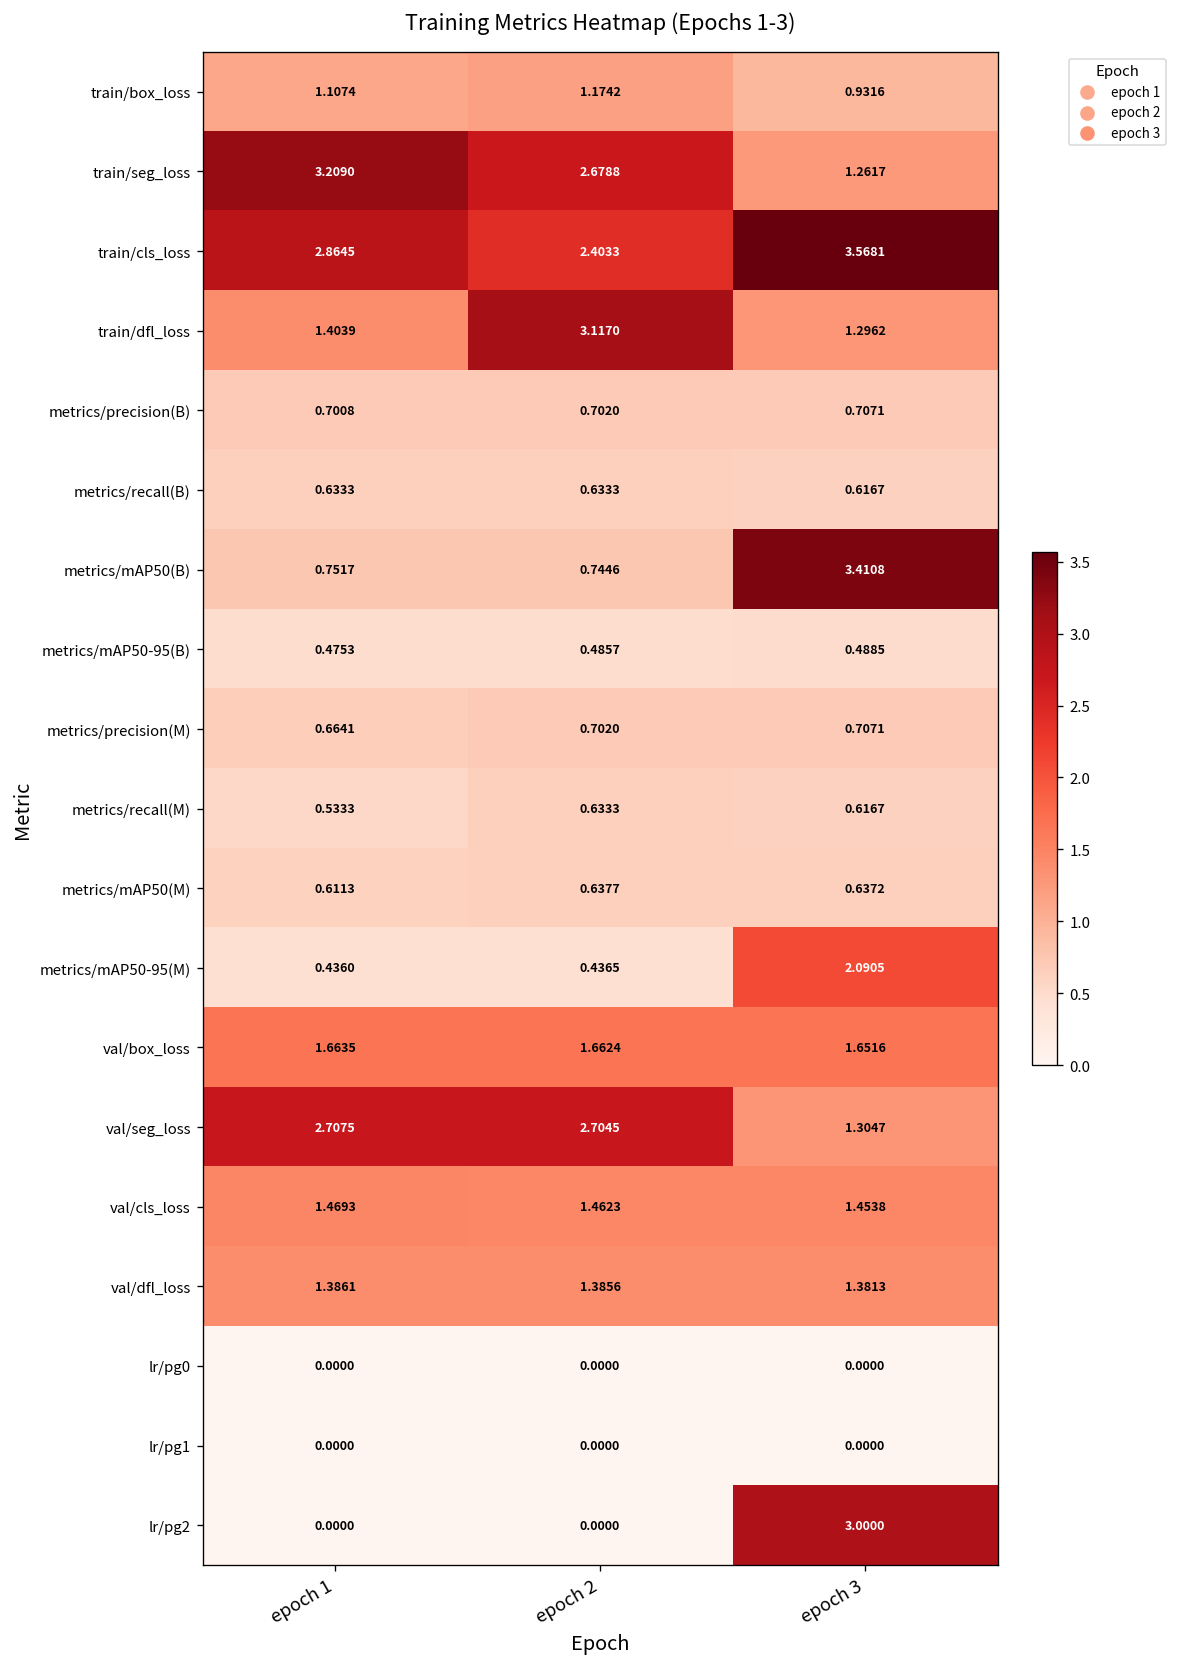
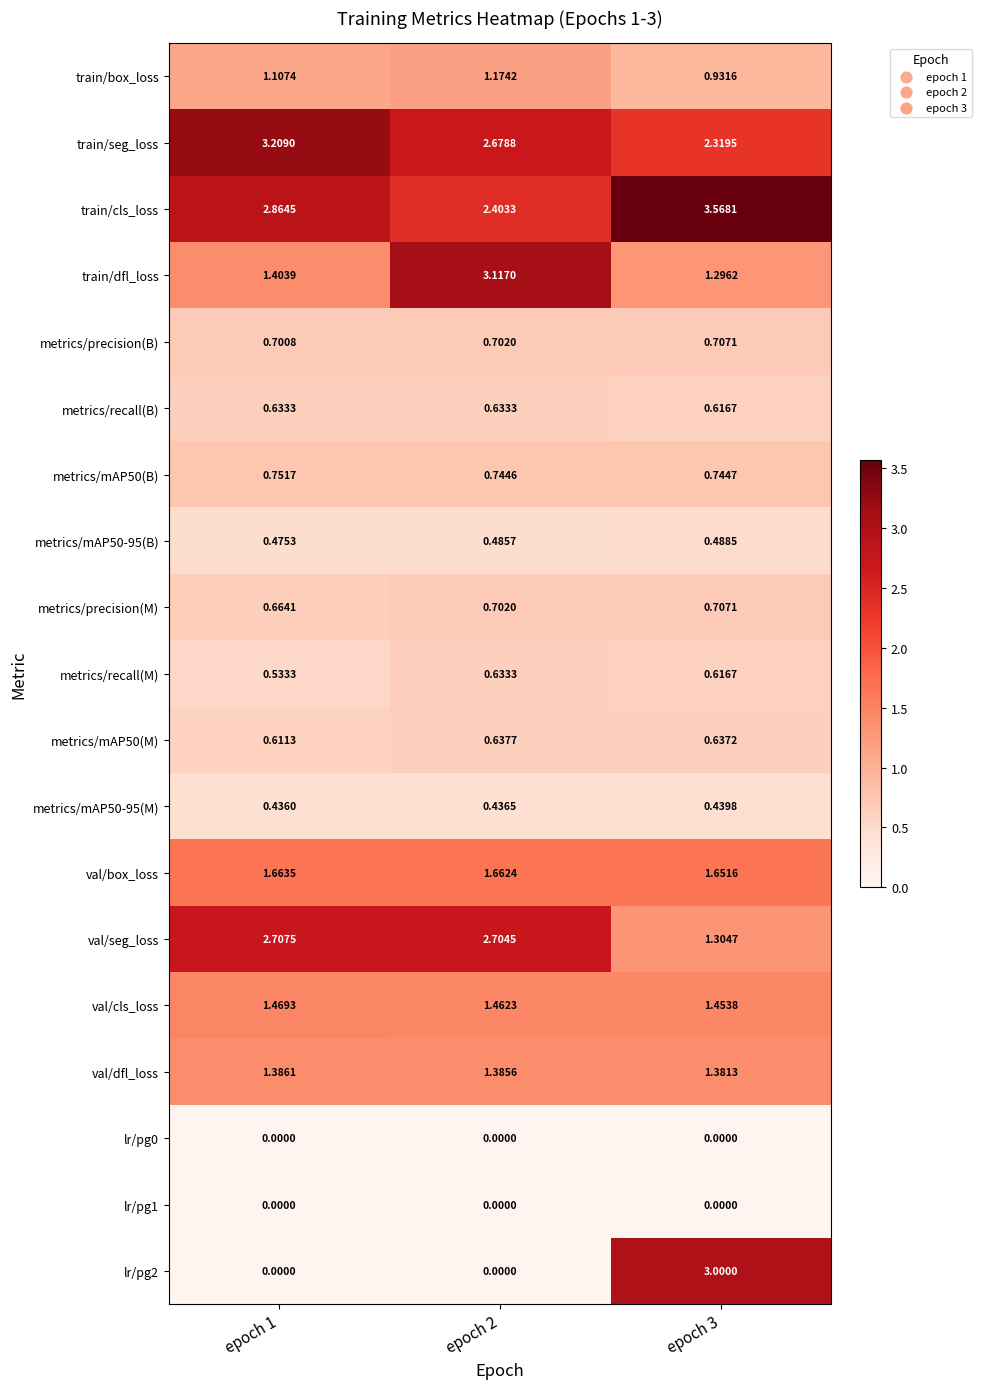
train/seg_loss, epoch 3: 1.2617 -> 2.3195
metrics/mAP50(B), epoch 3: 3.4108 -> 0.7447
metrics/mAP50-95(M), epoch 3: 2.0905 -> 0.4398
